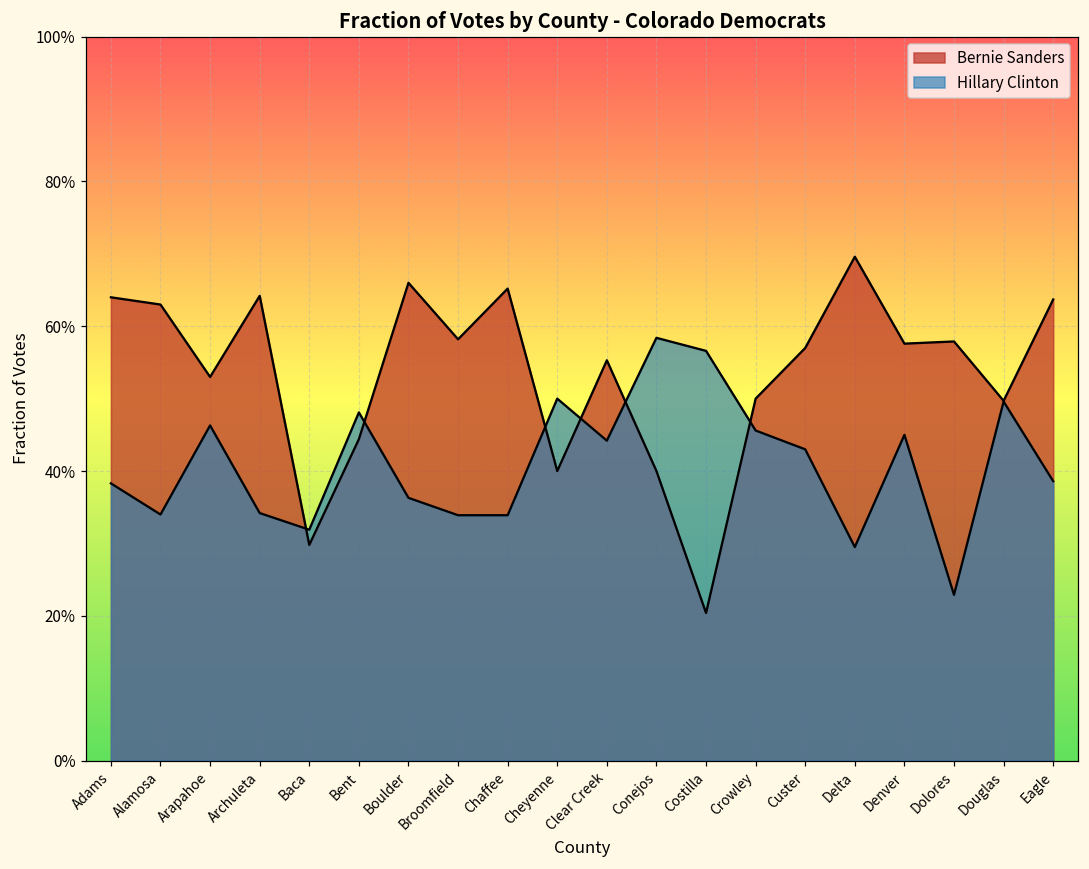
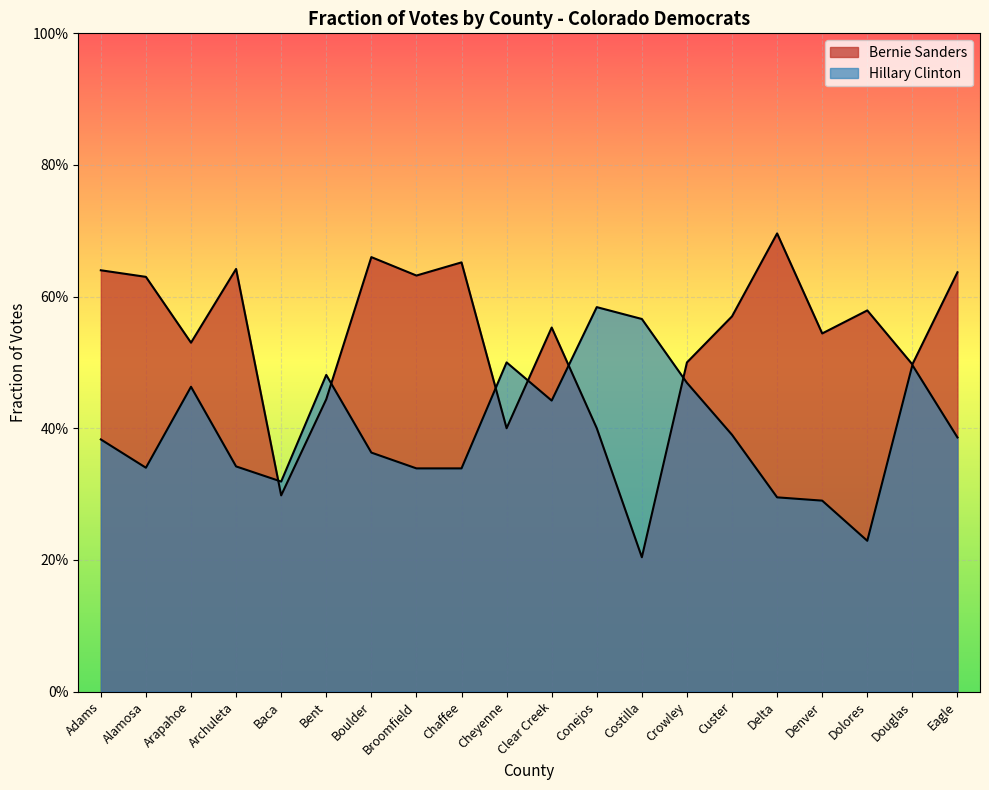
Bernie Sanders, Broomfield: 58% -> 63%
Hillary Clinton, Crowley: 46% -> 47%
Hillary Clinton, Custer: 43% -> 39%
Bernie Sanders, Denver: 58% -> 54%
Hillary Clinton, Denver: 45% -> 29%
